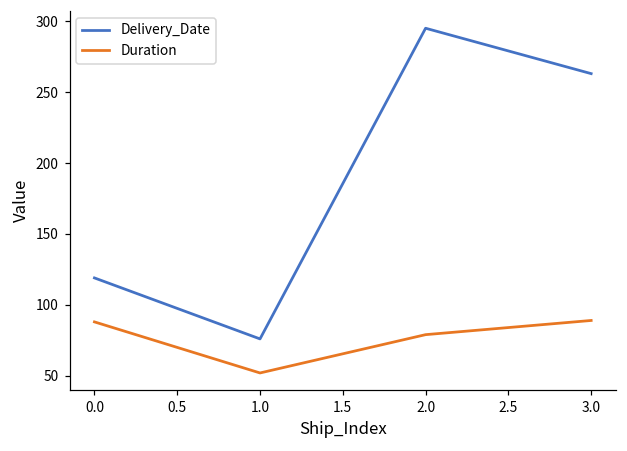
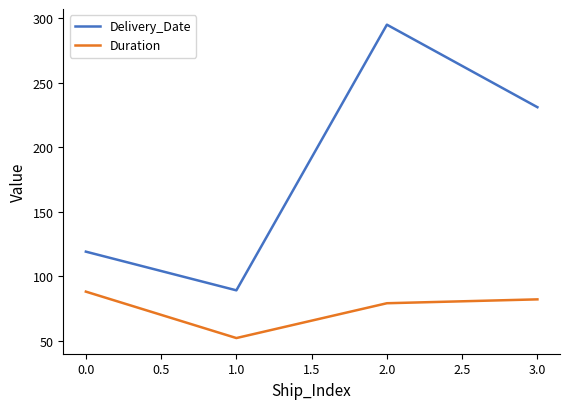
Delivery_Date, 1.0: 76 -> 89
Delivery_Date, 3.0: 263 -> 231
Duration, 3.0: 89 -> 82
